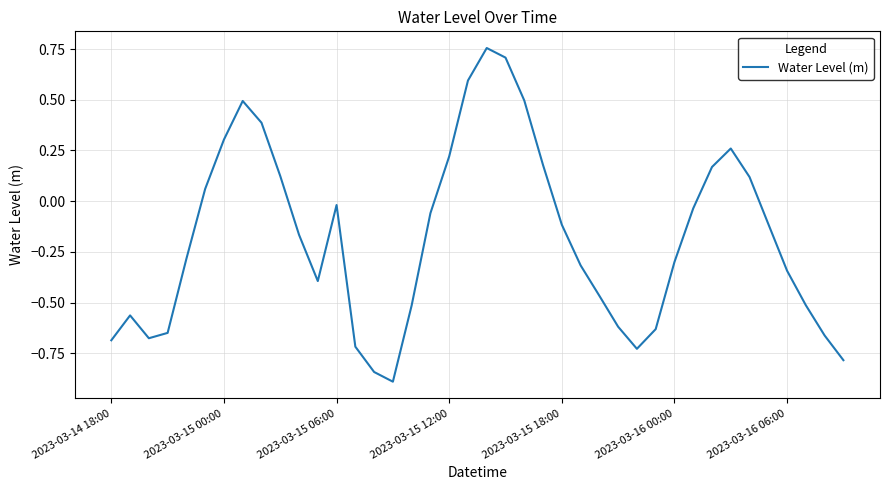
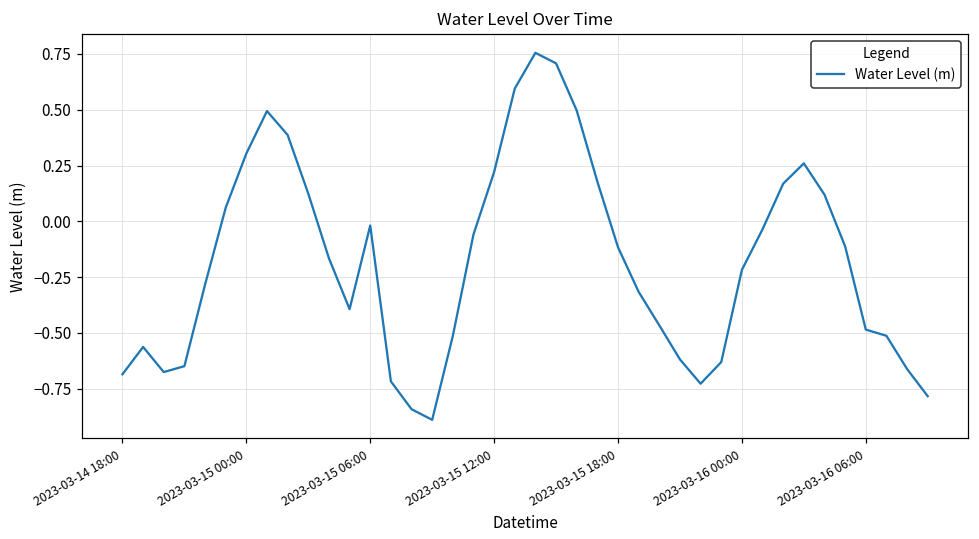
2023-03-16 00:00: -0.30 -> -0.22
2023-03-16 06:00: -0.34 -> -0.49
